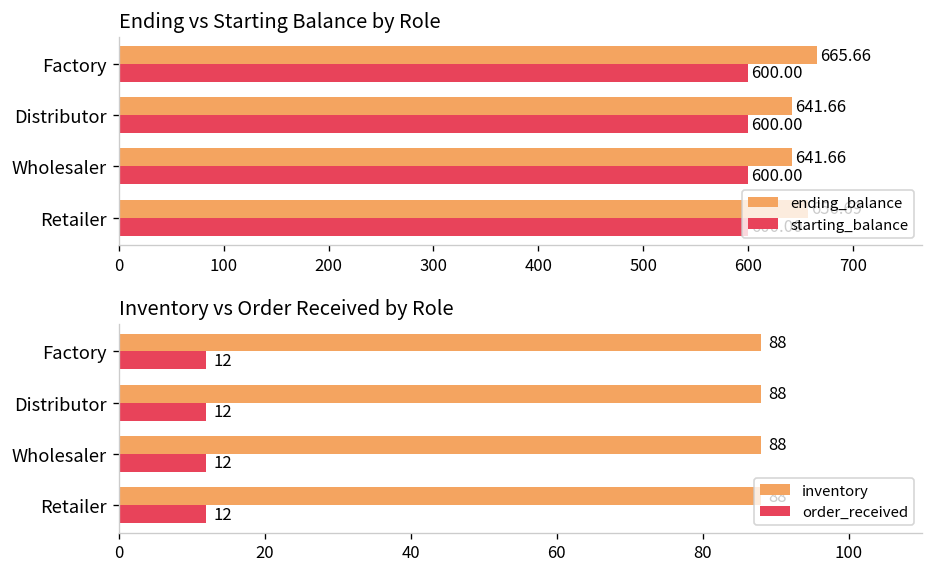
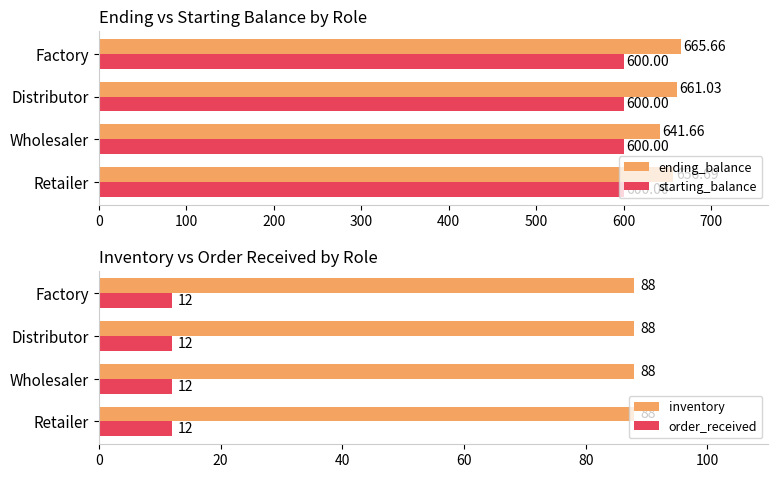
Ending vs Starting Balance by Role, ending_balance, Distributor: 641.66 -> 661.03
